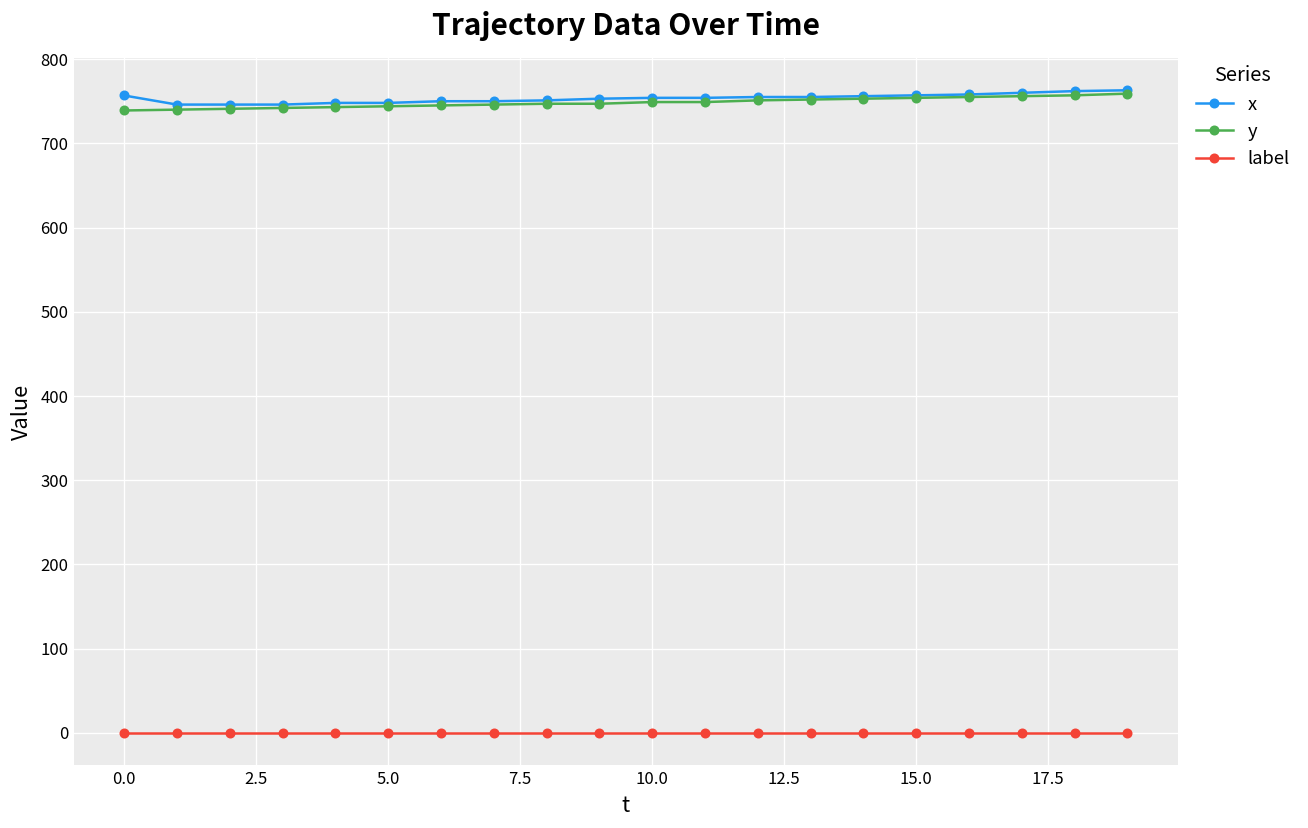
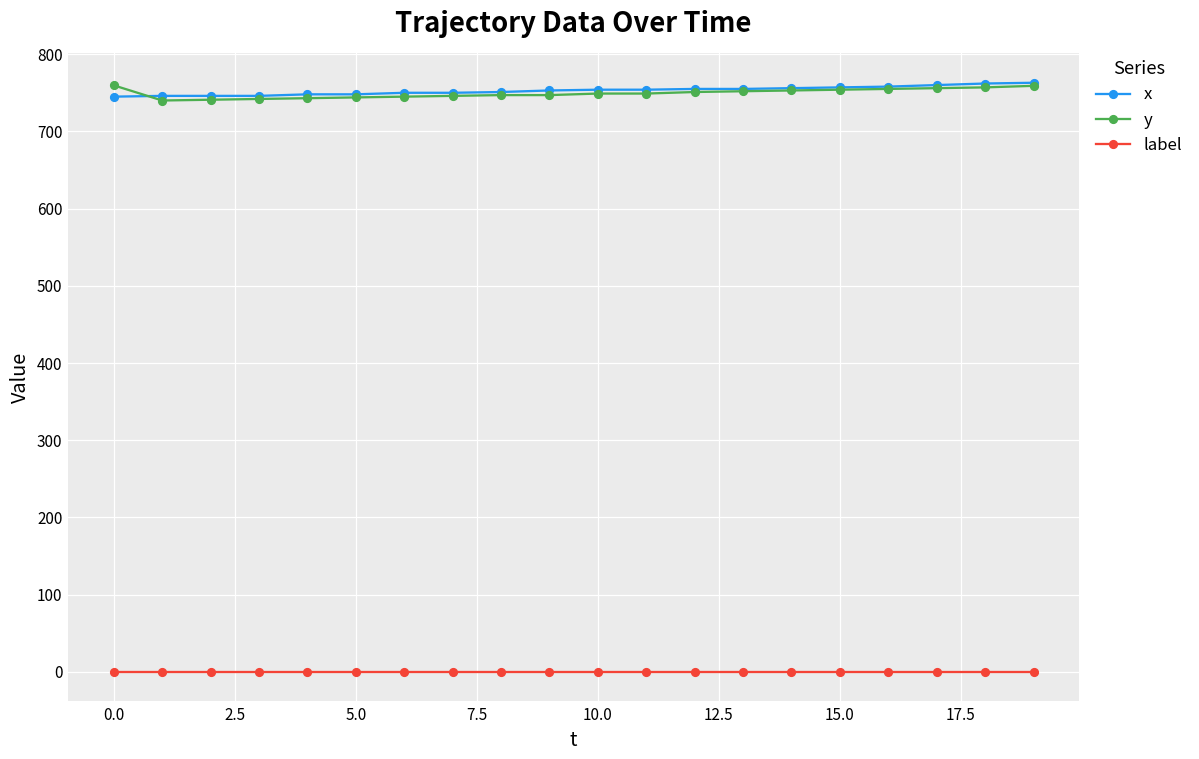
x, 0.0: 760 -> 750
y, 0.0: 740 -> 760
